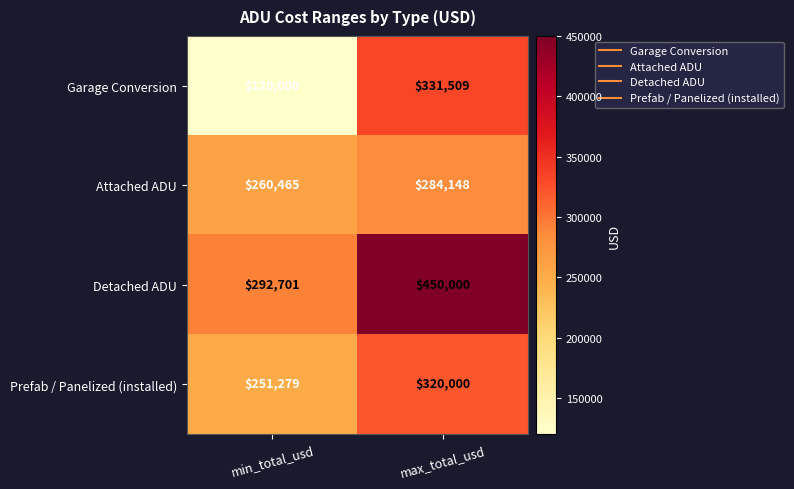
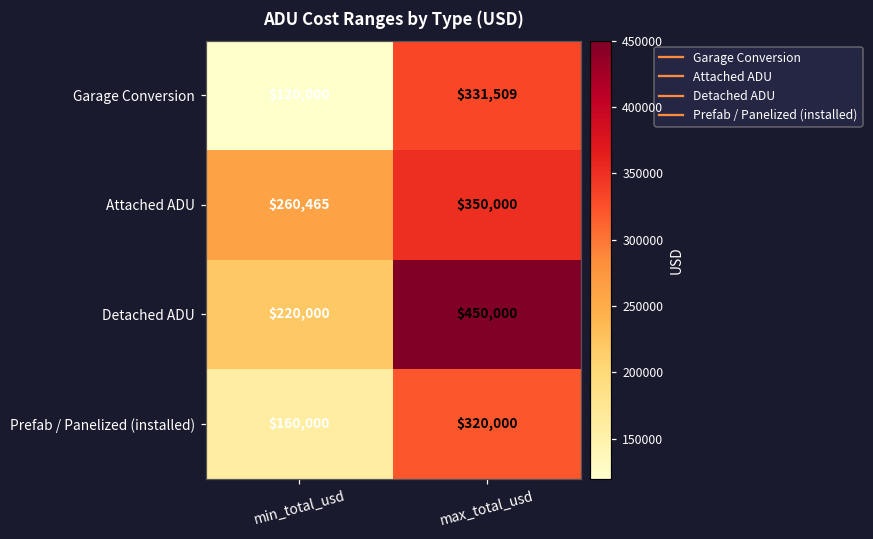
Attached ADU, max_total_usd: $284,148 -> $350,000
Detached ADU, min_total_usd: $292,701 -> $220,000
Prefab / Panelized (installed), min_total_usd: $251,279 -> $160,000
